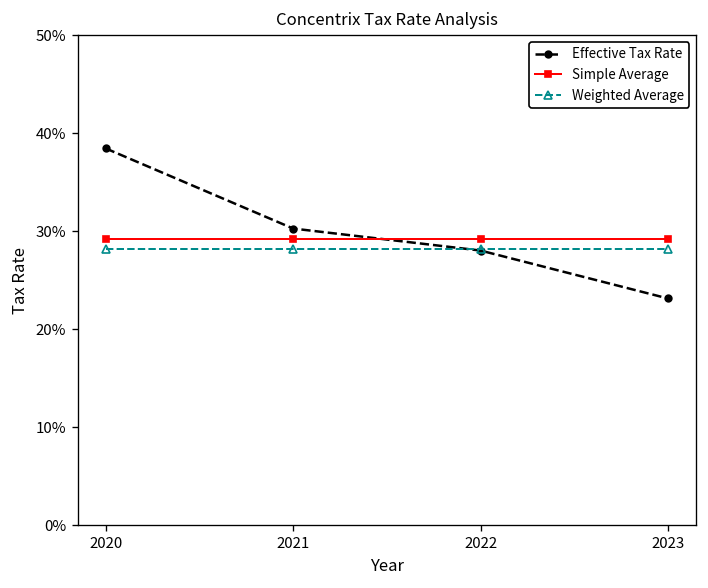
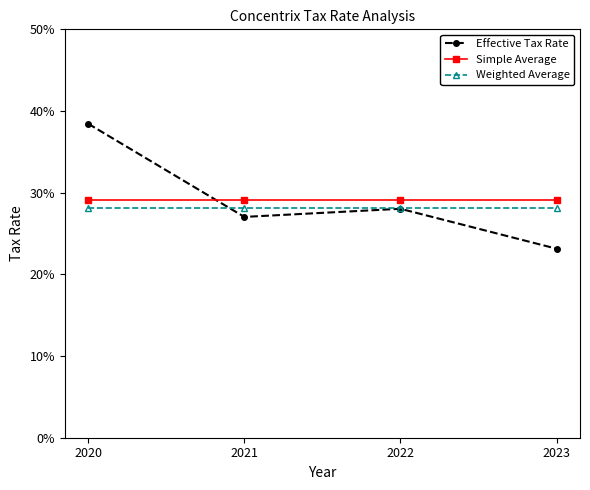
Effective Tax Rate, 2021: 30% -> 27%
